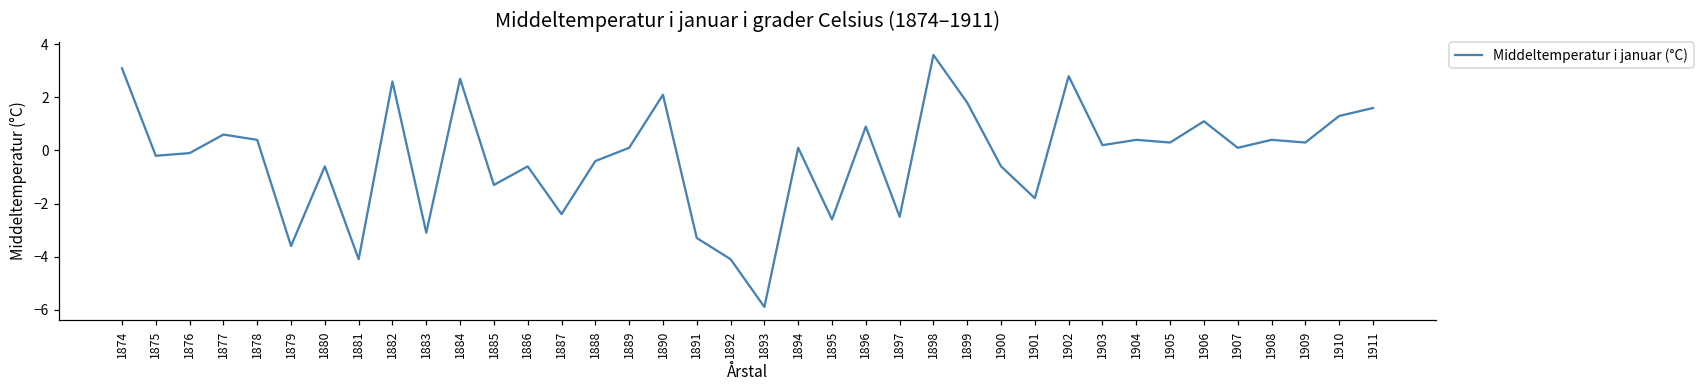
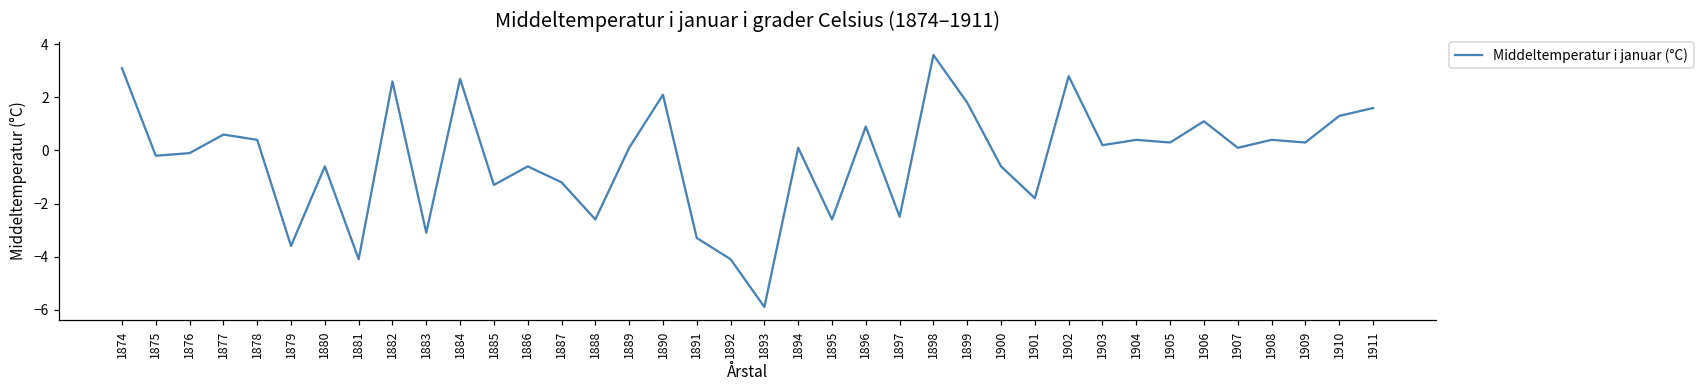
1887: -2.4 -> -1.2
1888: -0.4 -> -2.6
